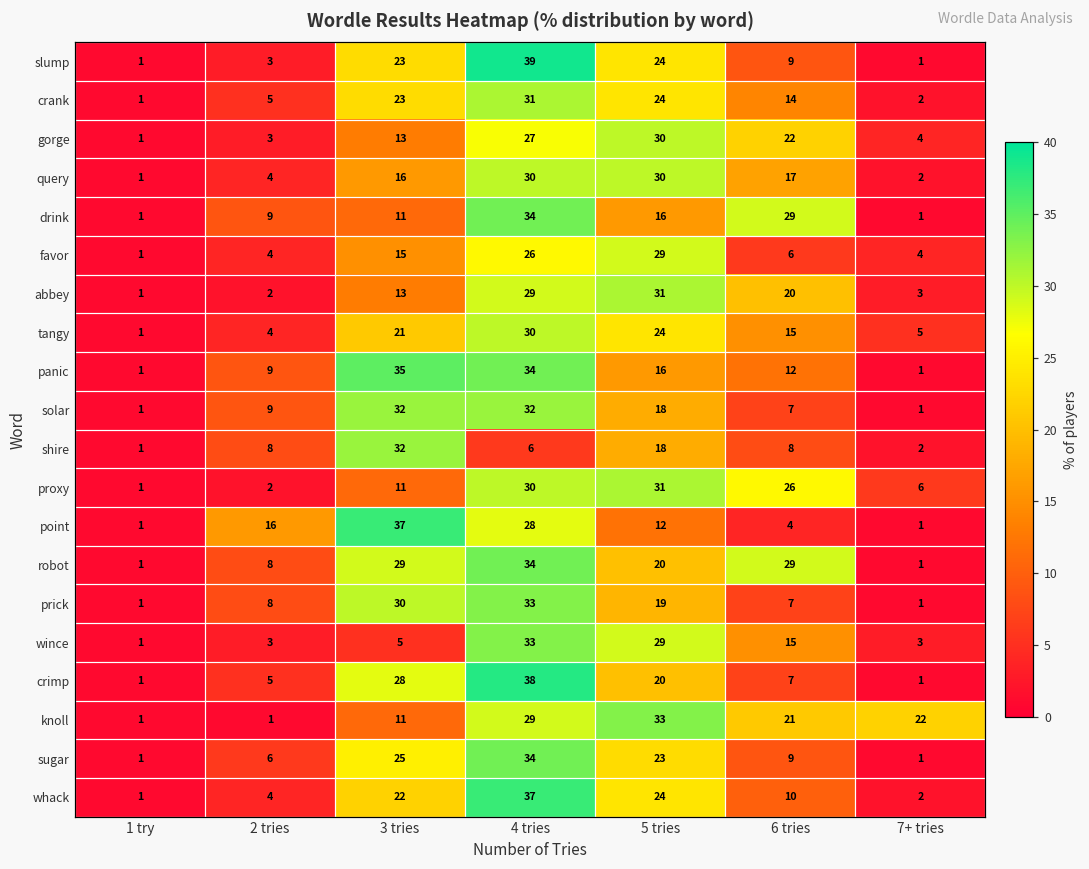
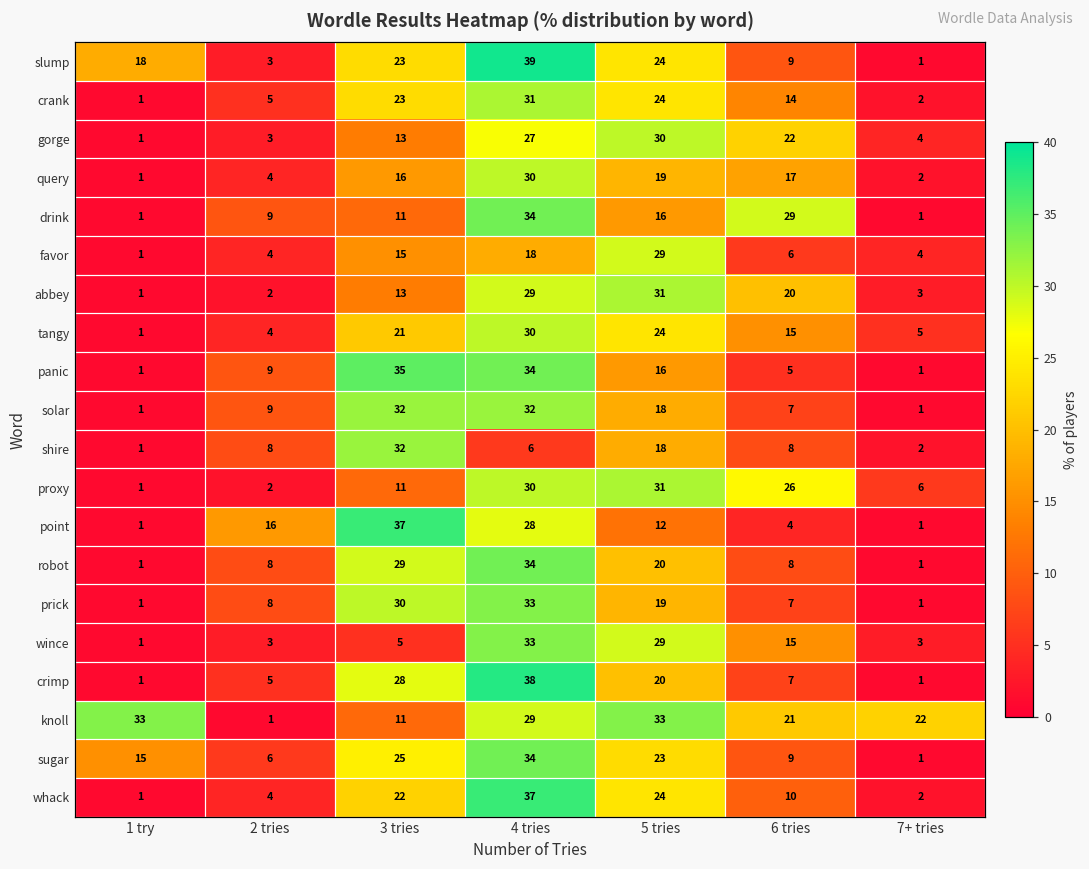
slump, 1 try: 1 -> 18
query, 5 tries: 30 -> 19
favor, 4 tries: 26 -> 18
panic, 6 tries: 12 -> 5
robot, 6 tries: 29 -> 8
knoll, 1 try: 1 -> 33
sugar, 1 try: 1 -> 15
